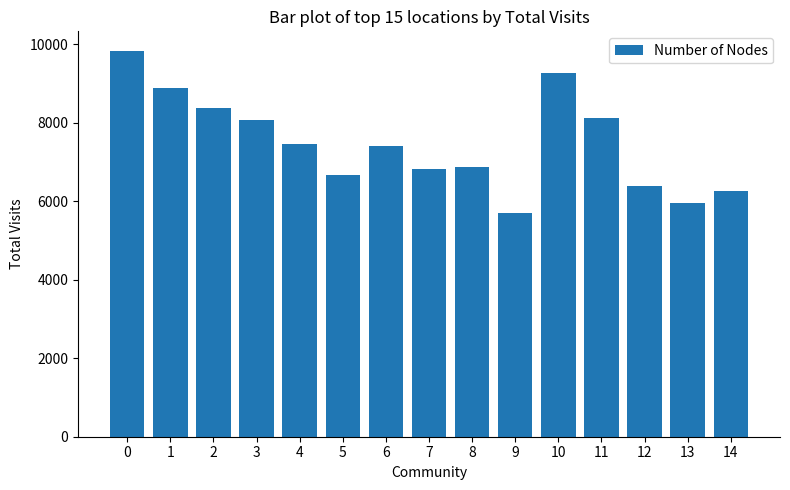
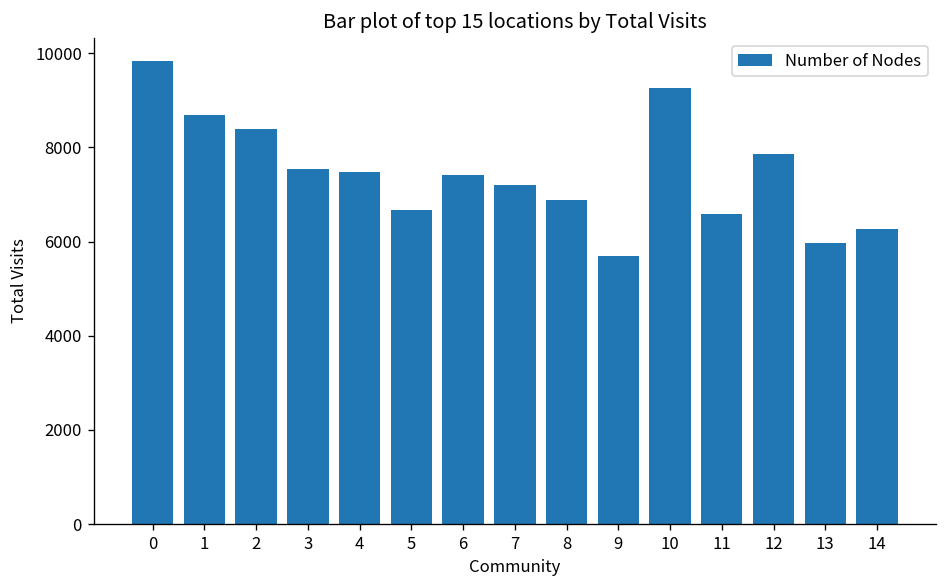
1: 8900 -> 8700
3: 8100 -> 7500
7: 6800 -> 7200
11: 8100 -> 6600
12: 6400 -> 7900
